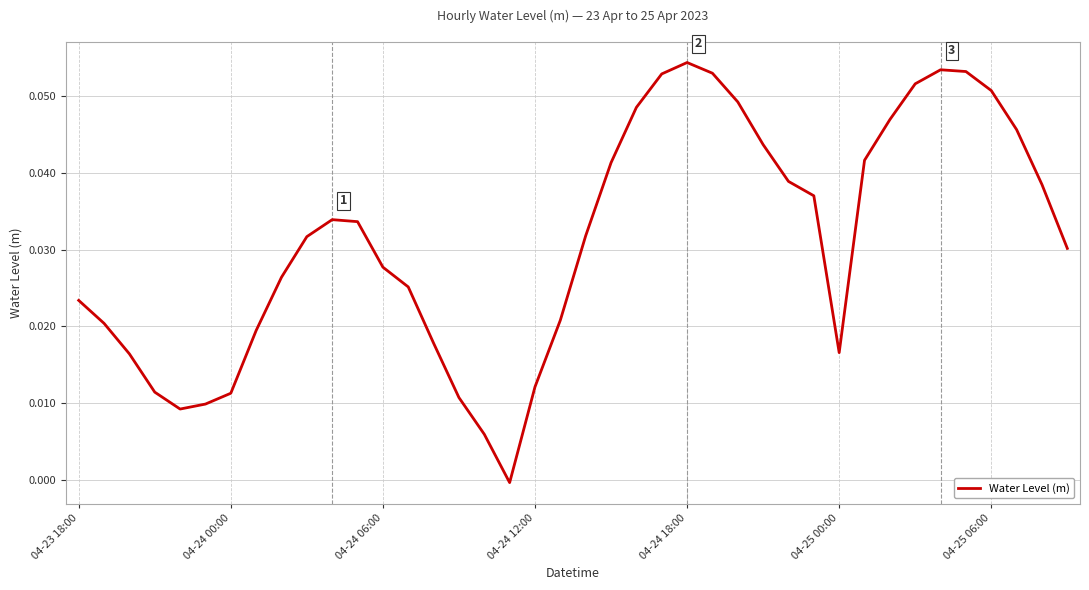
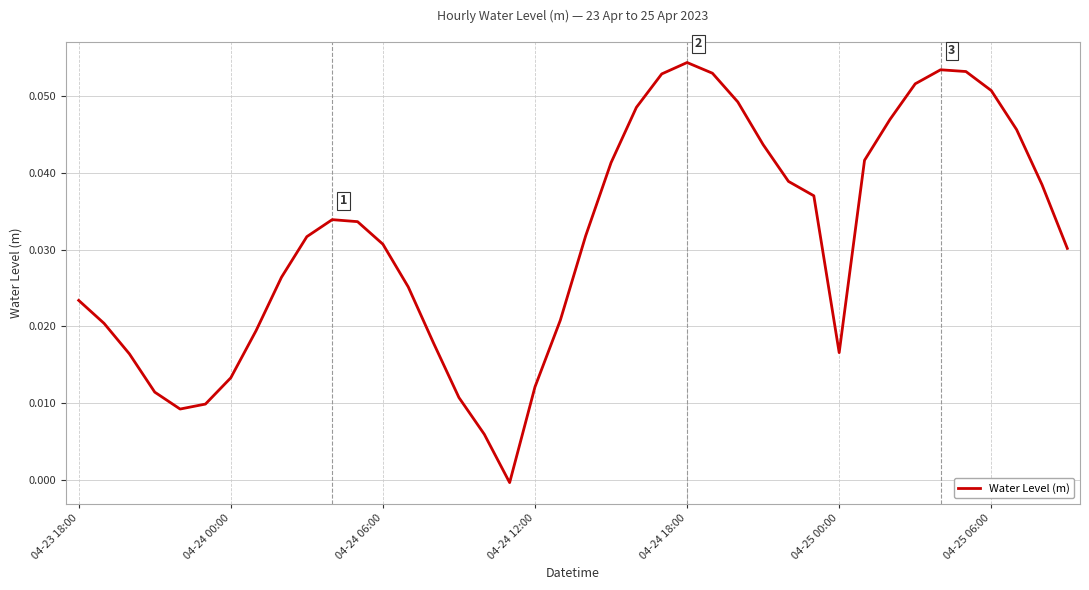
04-24 00:00: 0.011 -> 0.013
04-24 06:00: 0.028 -> 0.031
